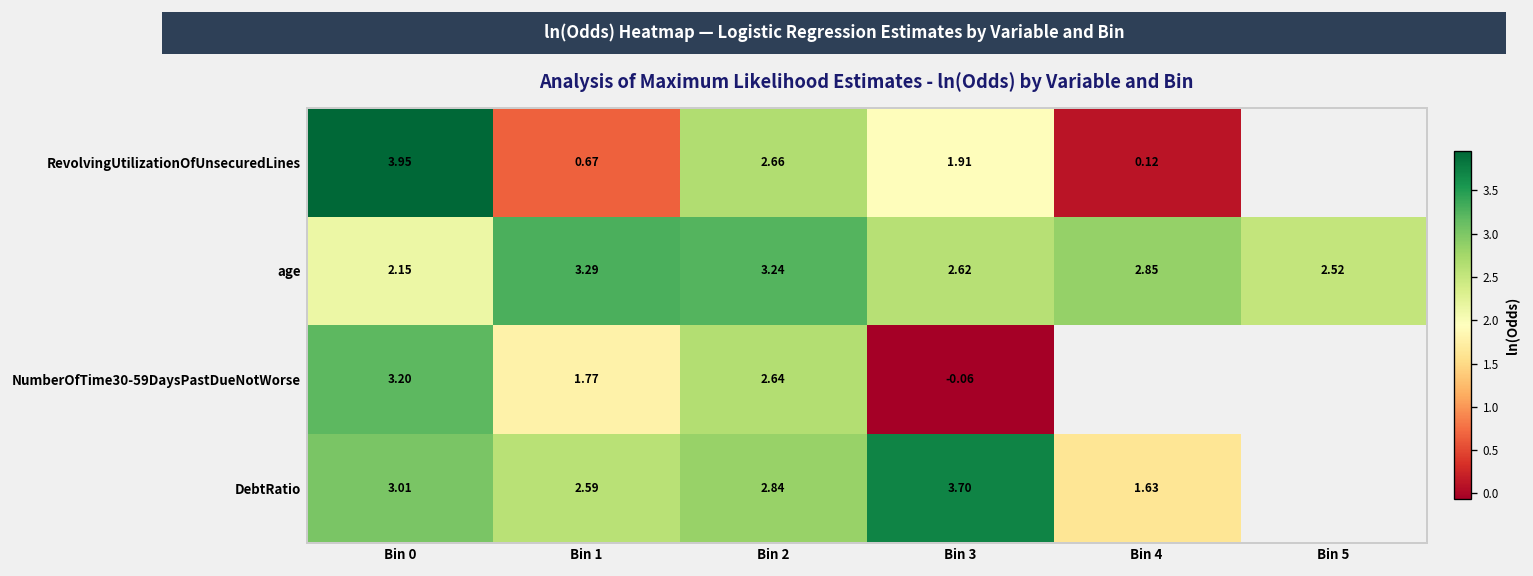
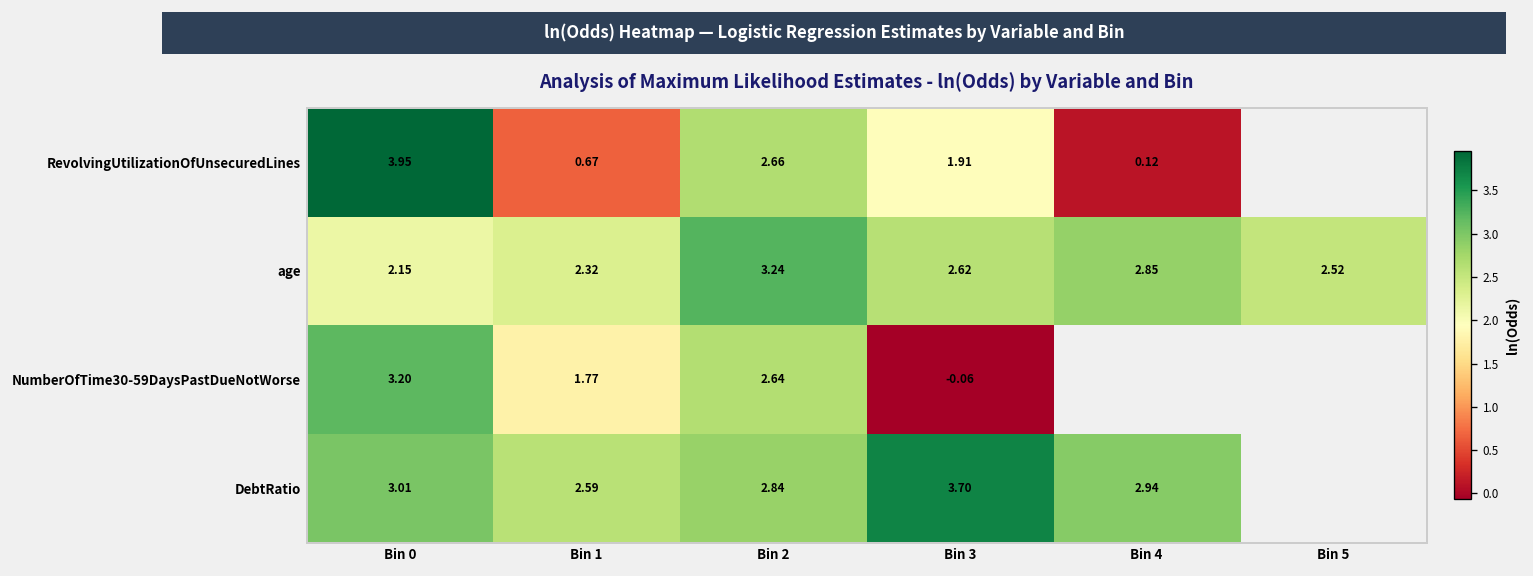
age, Bin 1: 3.29 -> 2.32
DebtRatio, Bin 4: 1.63 -> 2.94
